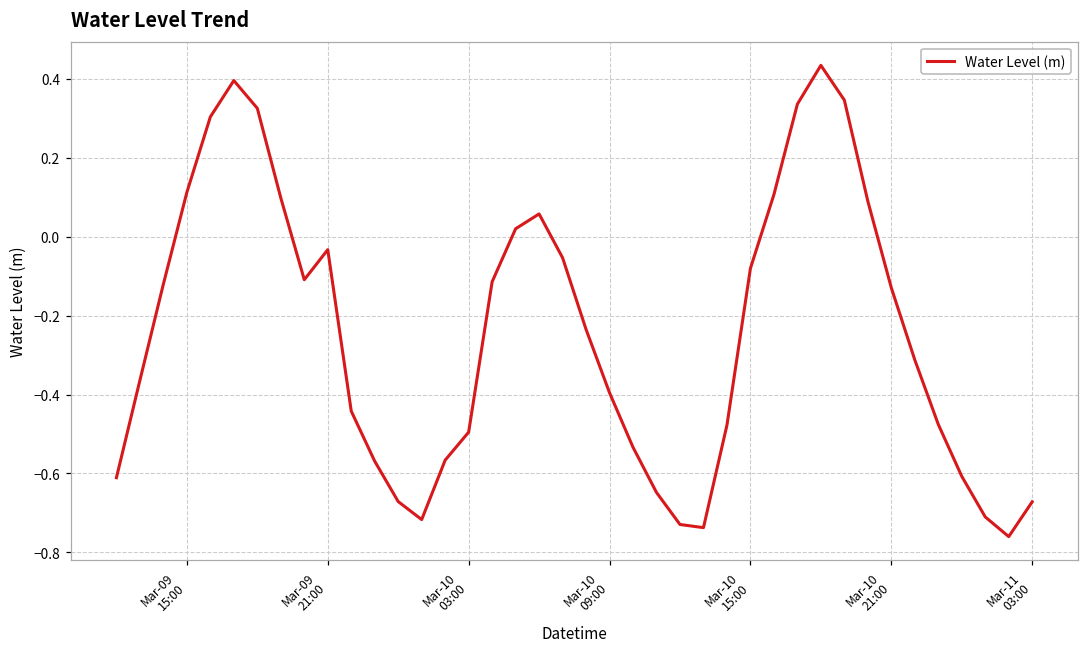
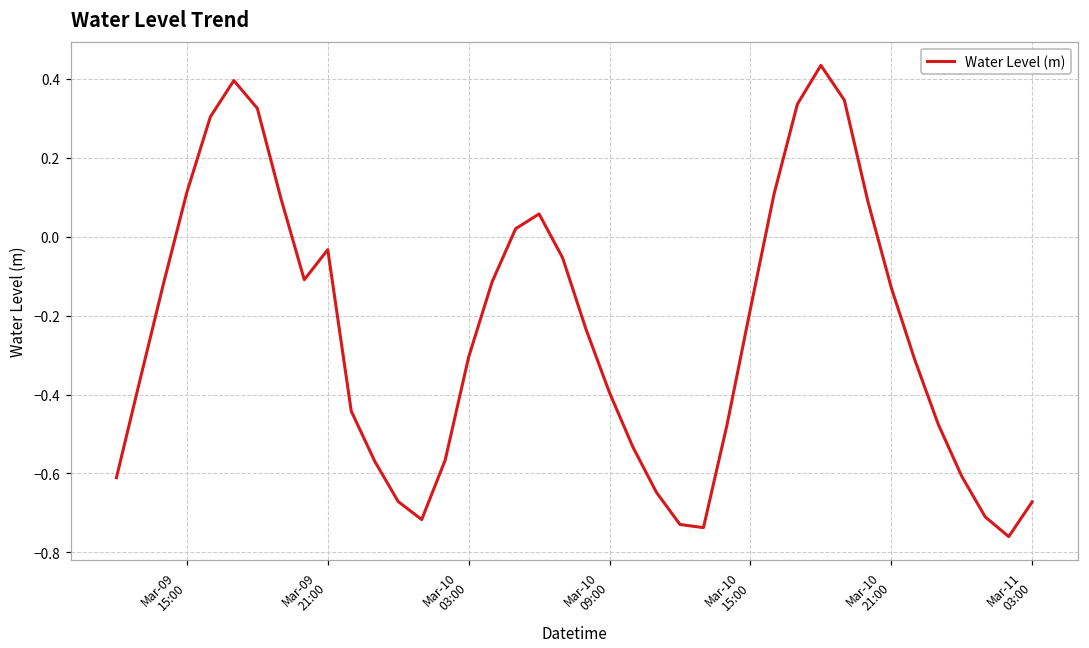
Mar-10 03:00: -0.50 -> -0.31
Mar-10 15:00: -0.08 -> -0.18
